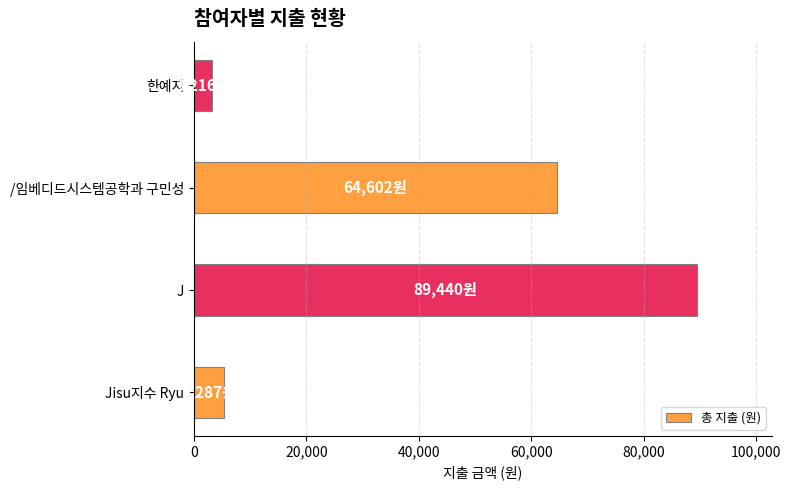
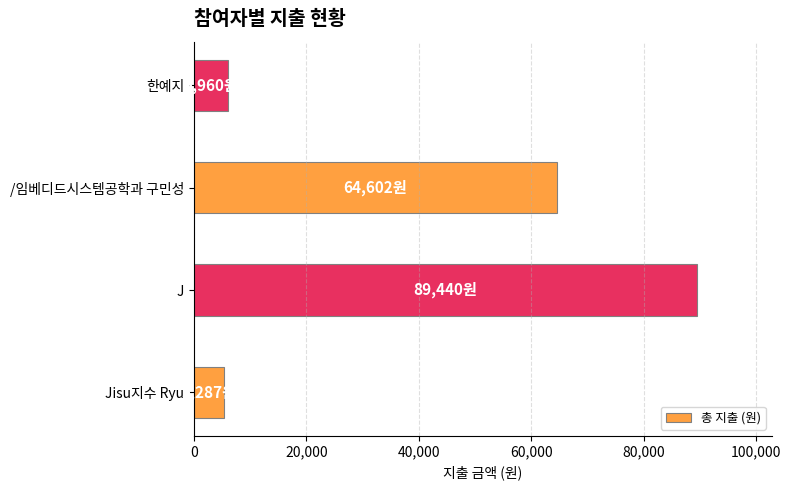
한예지: 3,000 -> 6,000
